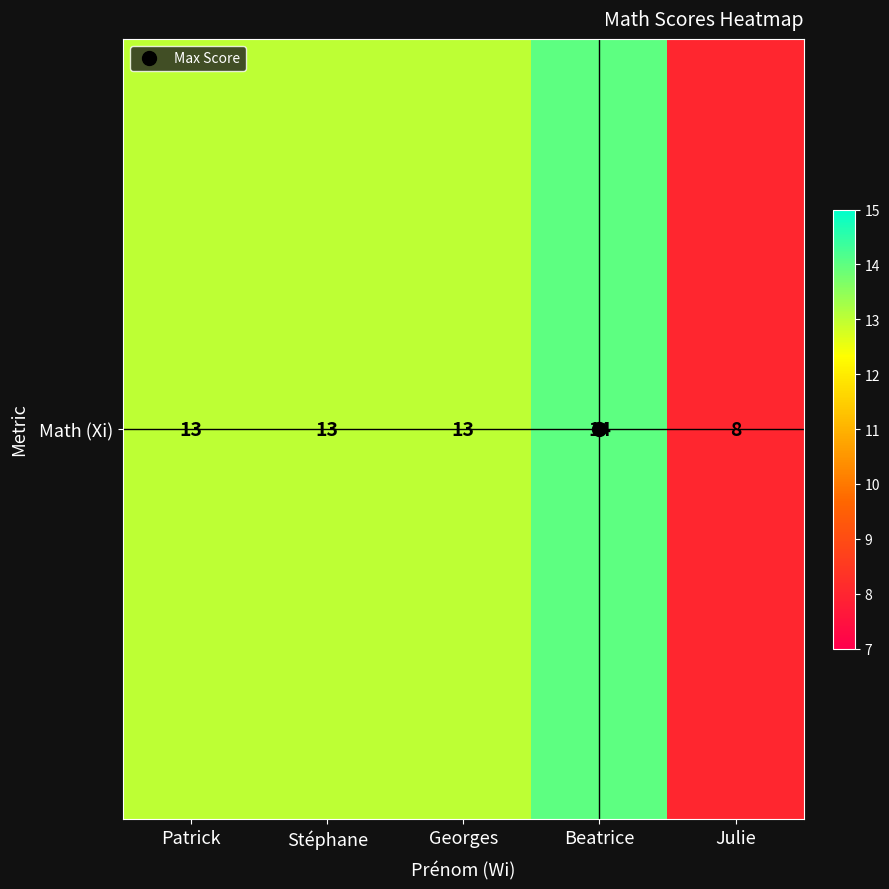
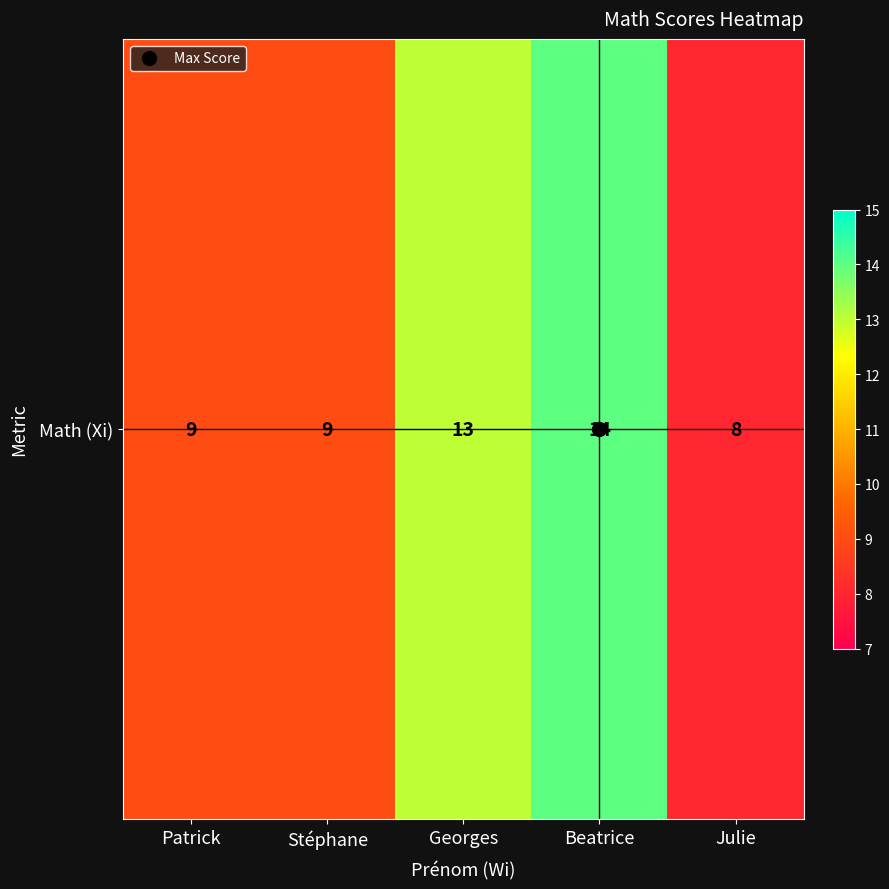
Math (Xi), Patrick: 13 -> 9
Math (Xi), Stéphane: 13 -> 9
